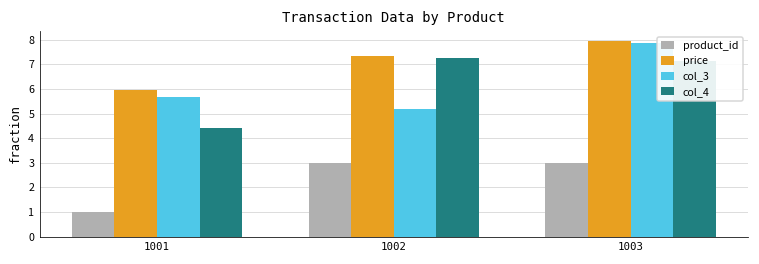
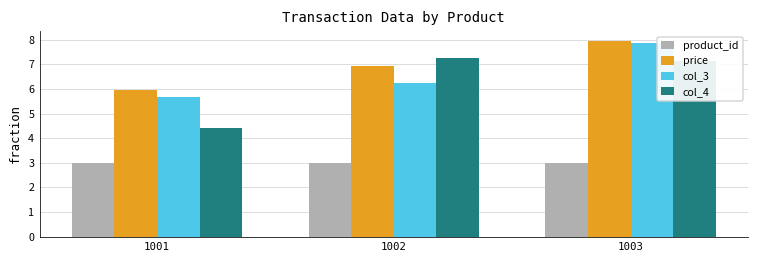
product_id, 1001: 1 -> 3
price, 1002: 7.3 -> 7.0
col_3, 1002: 5.2 -> 6.3
